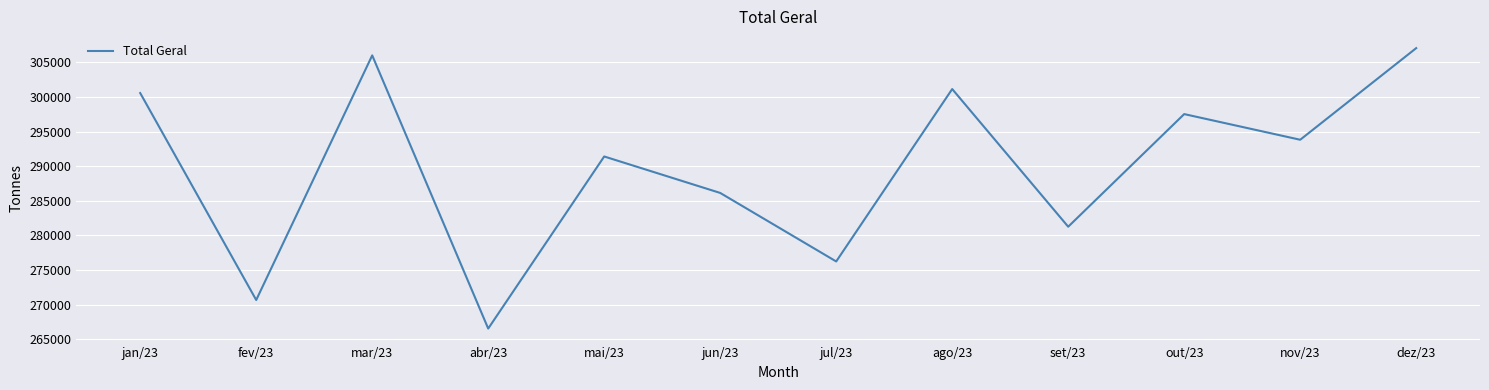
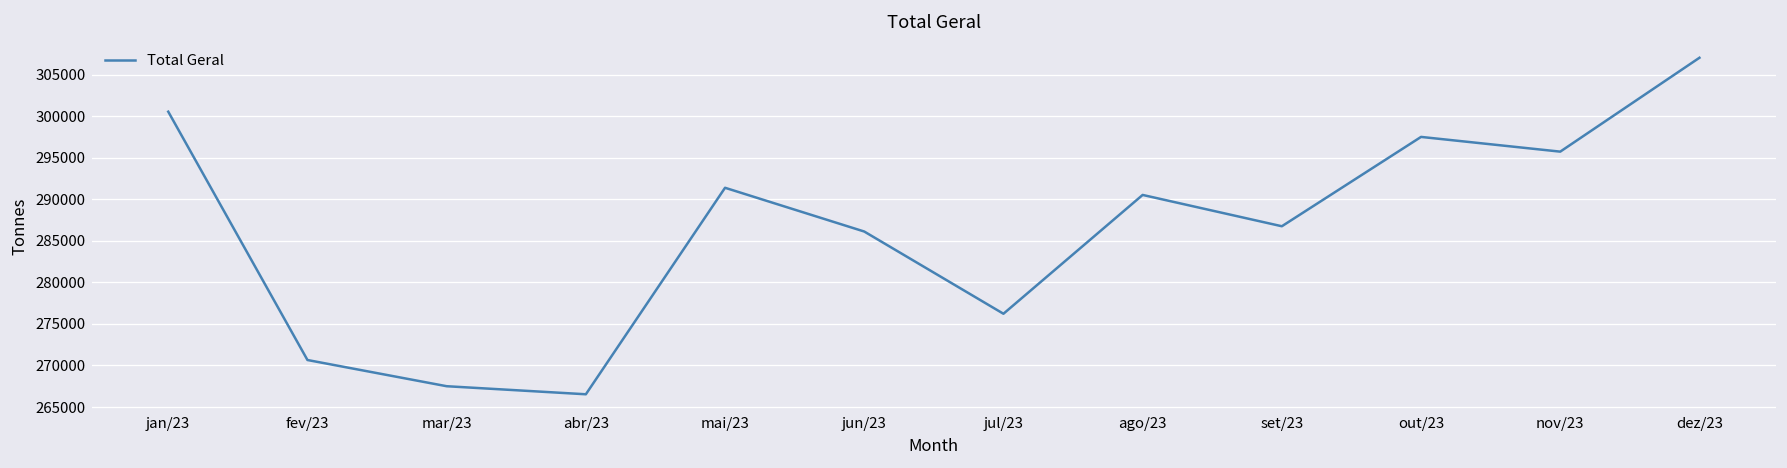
mar/23: 306000 -> 268000
ago/23: 301000 -> 291000
set/23: 281000 -> 287000
nov/23: 294000 -> 296000
